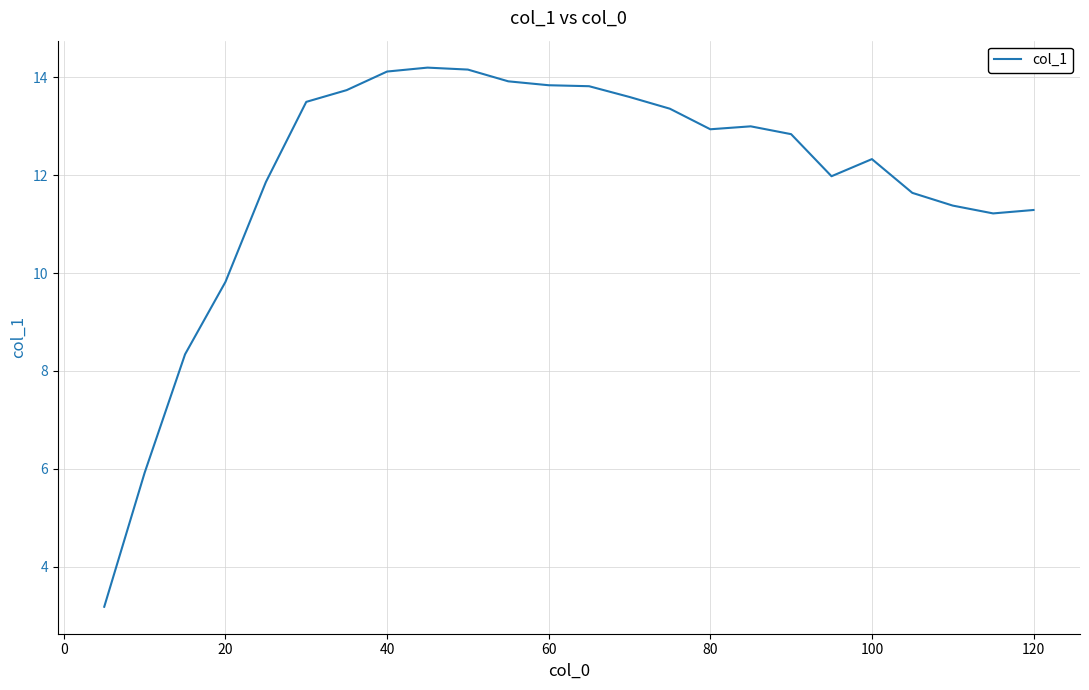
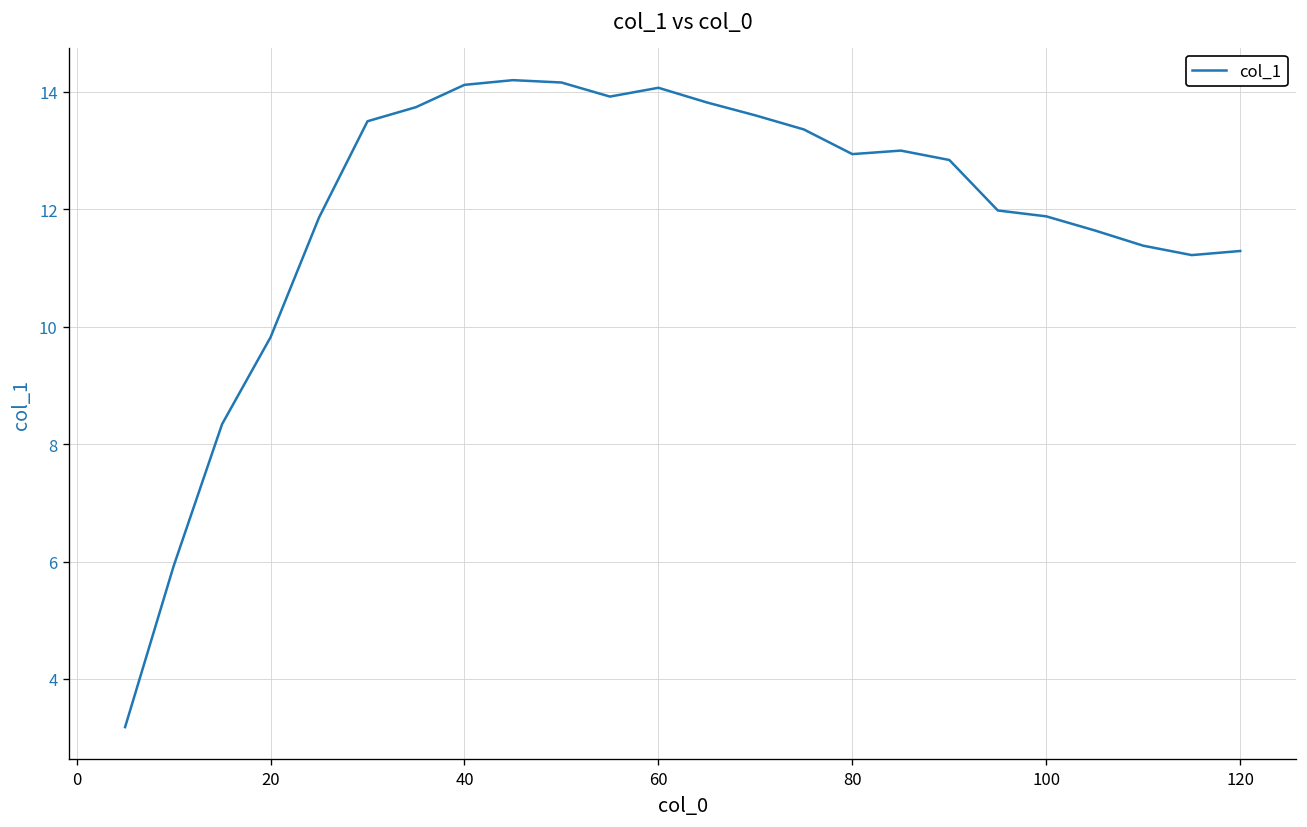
60: 13.8 -> 14.1
100: 12.3 -> 11.9
